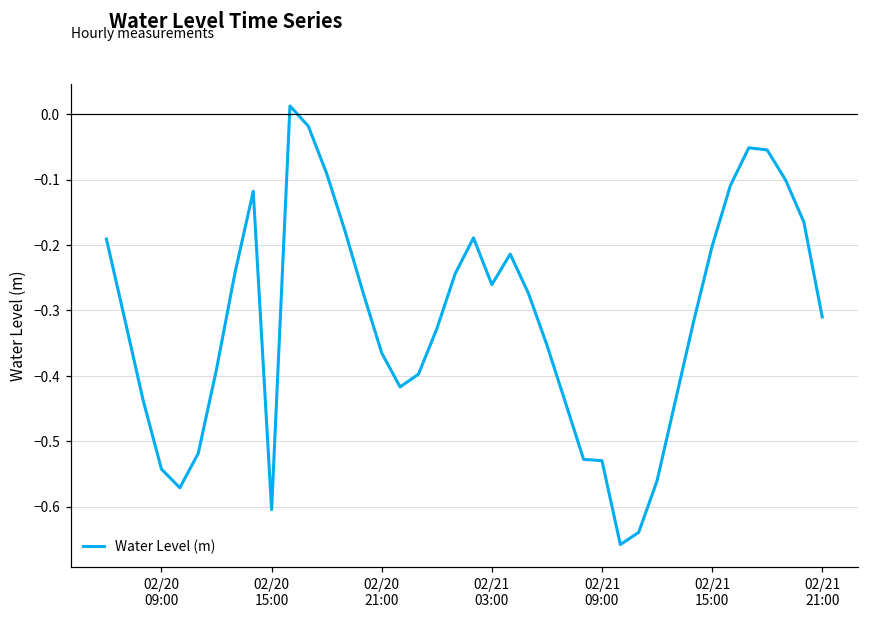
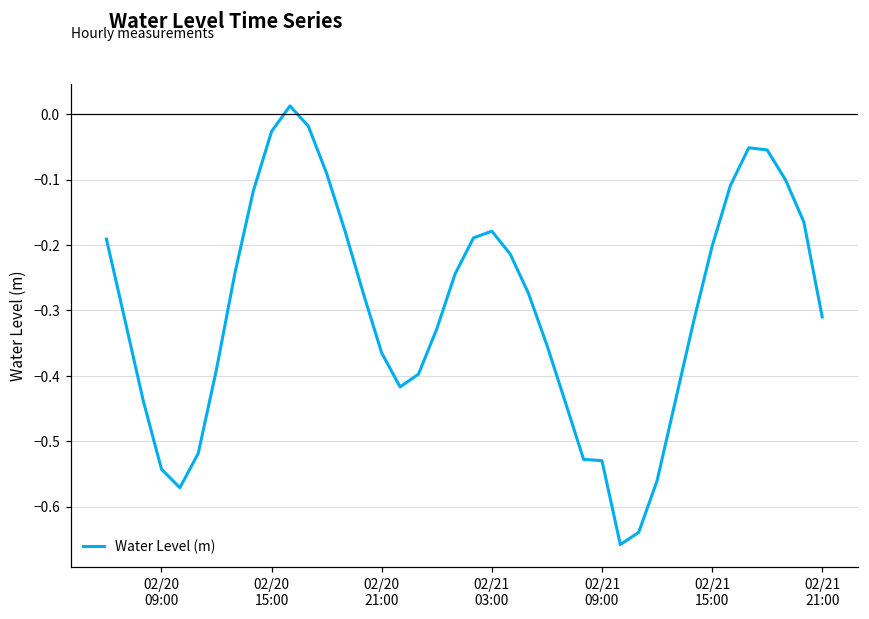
02/20 15:00: -0.60 -> -0.03
02/21 03:00: -0.26 -> -0.18
